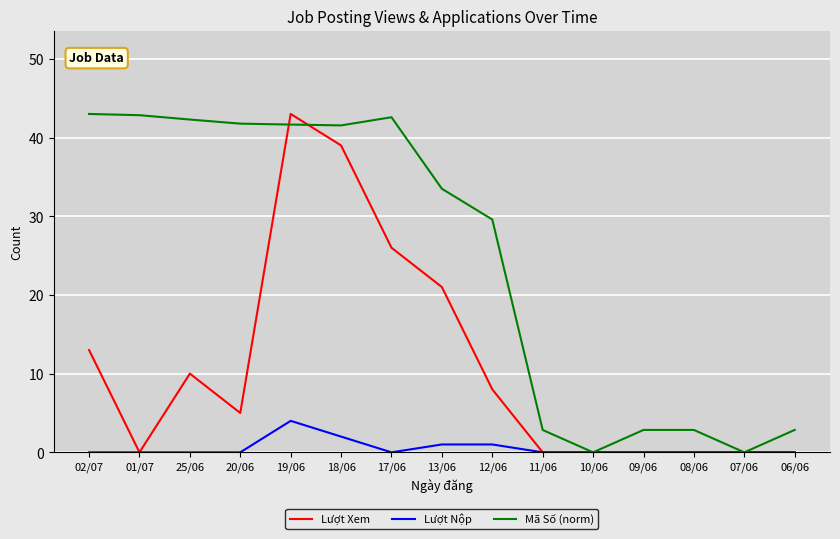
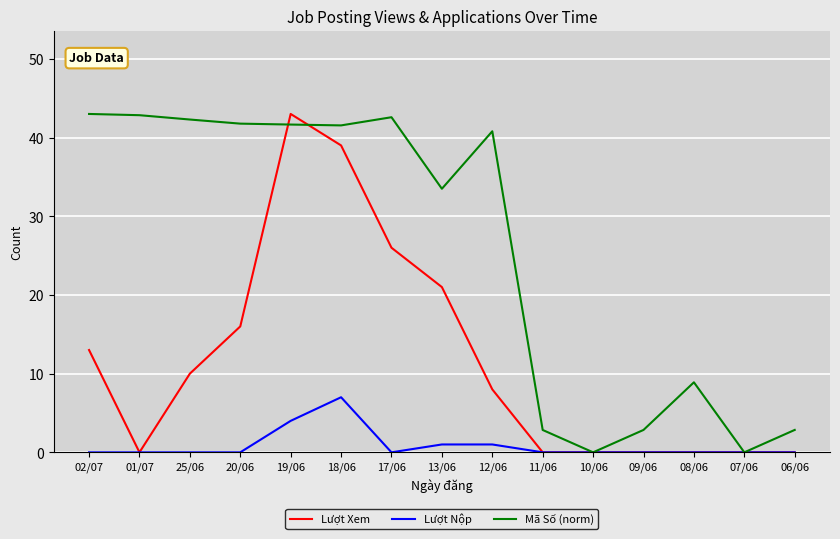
Lượt Xem, 20/06: 5 -> 16
Lượt Nộp, 18/06: 2 -> 7
Mã Số (norm), 12/06: 30 -> 41
Mã Số (norm), 08/06: 3 -> 9
